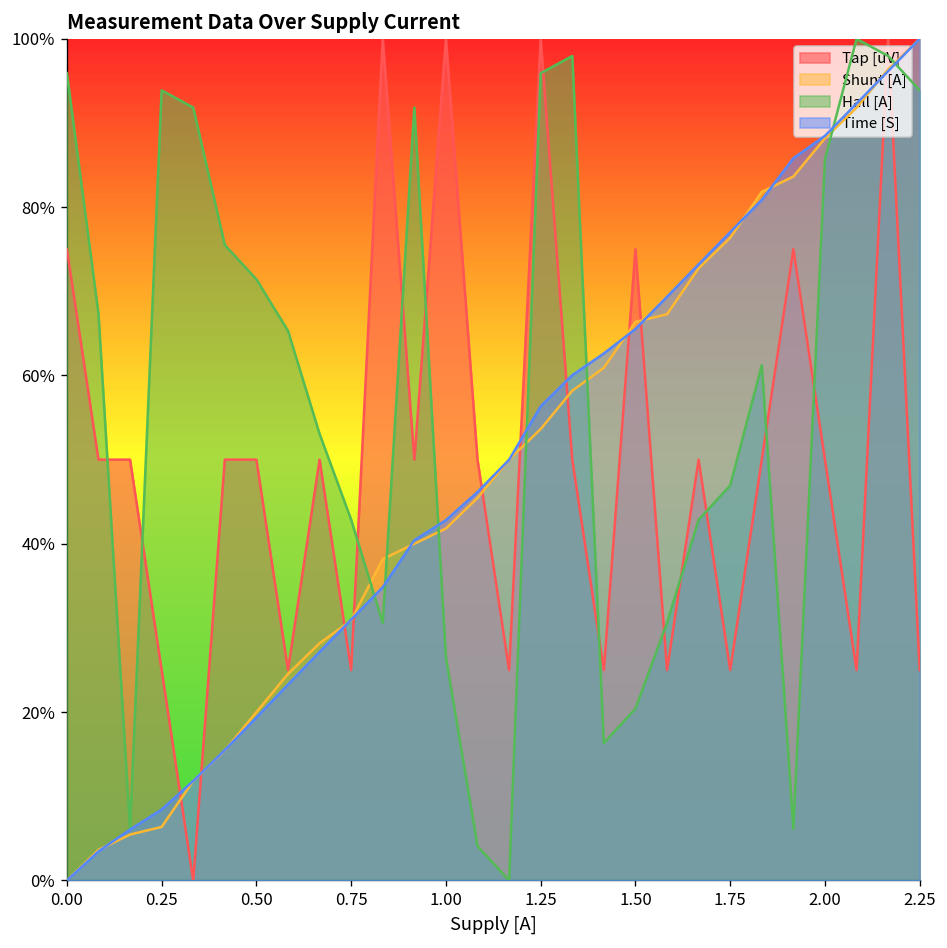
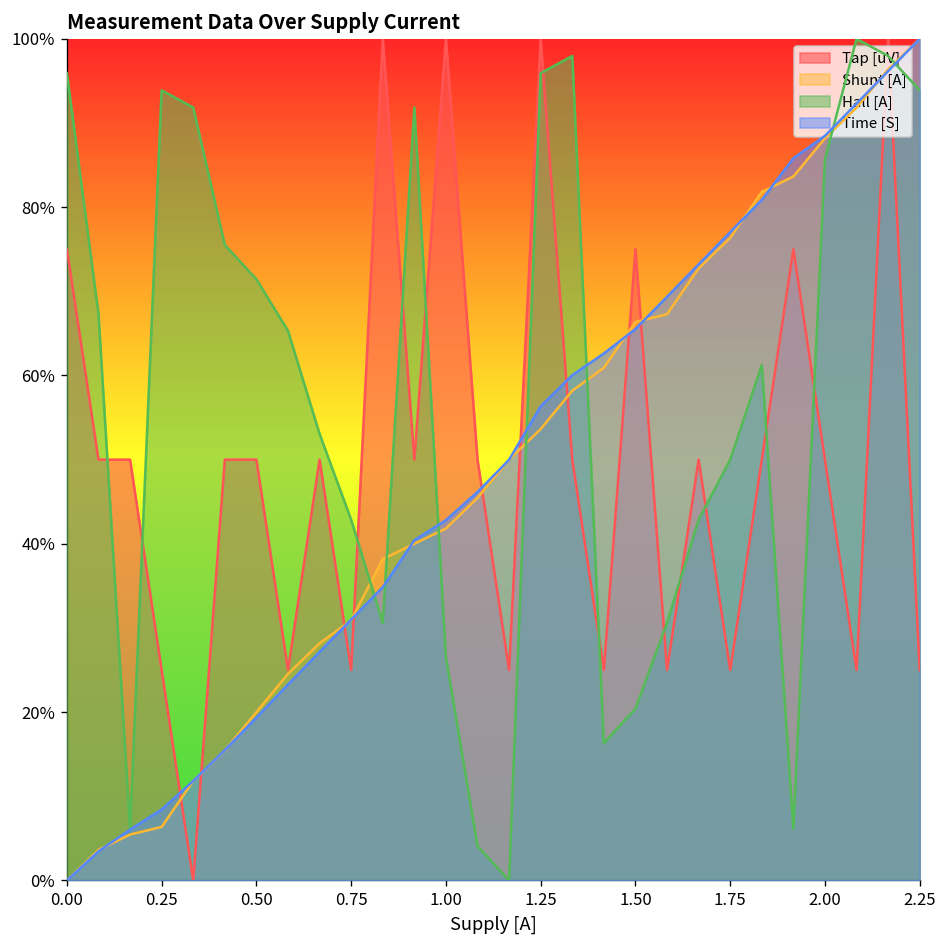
Hall [A], 1.75: 47% -> 50%
